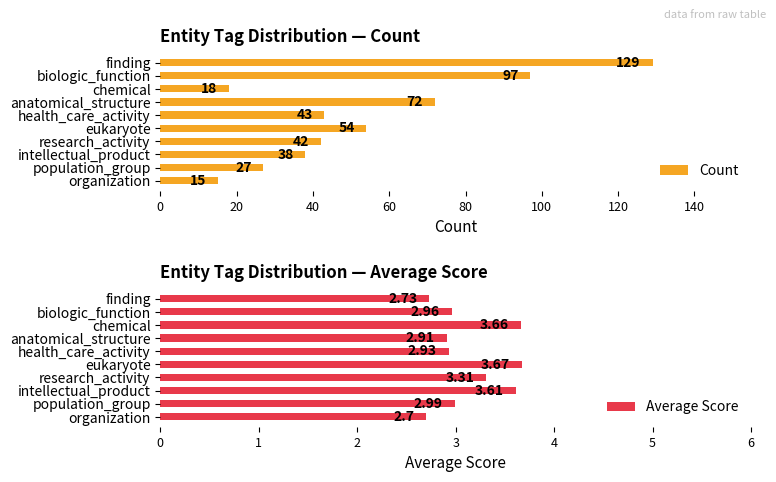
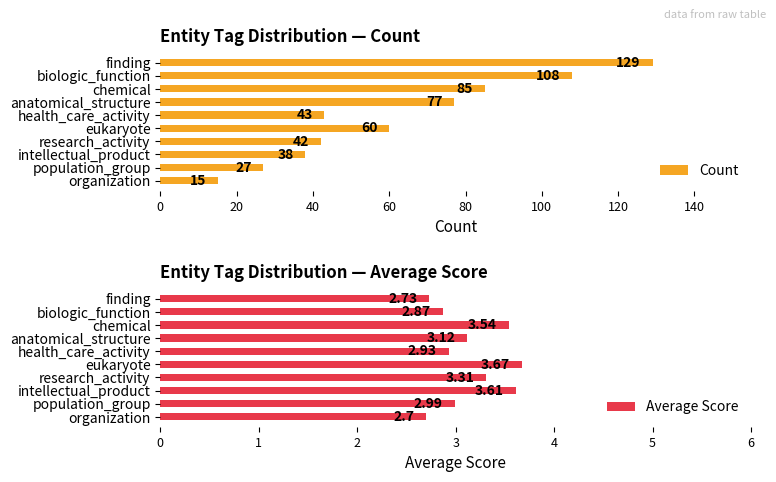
Entity Tag Distribution — Count, biologic_function: 97 -> 108
Entity Tag Distribution — Count, chemical: 18 -> 85
Entity Tag Distribution — Count, anatomical_structure: 72 -> 77
Entity Tag Distribution — Count, eukaryote: 54 -> 60
Entity Tag Distribution — Average Score, biologic_function: 2.96 -> 2.87
Entity Tag Distribution — Average Score, chemical: 3.66 -> 3.54
Entity Tag Distribution — Average Score, anatomical_structure: 2.91 -> 3.12
